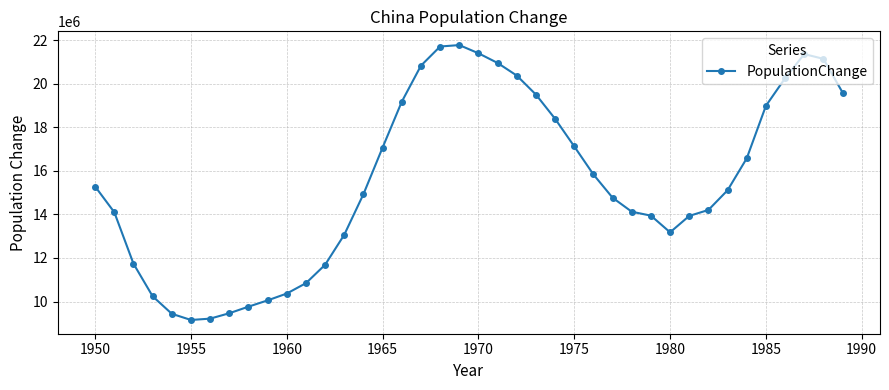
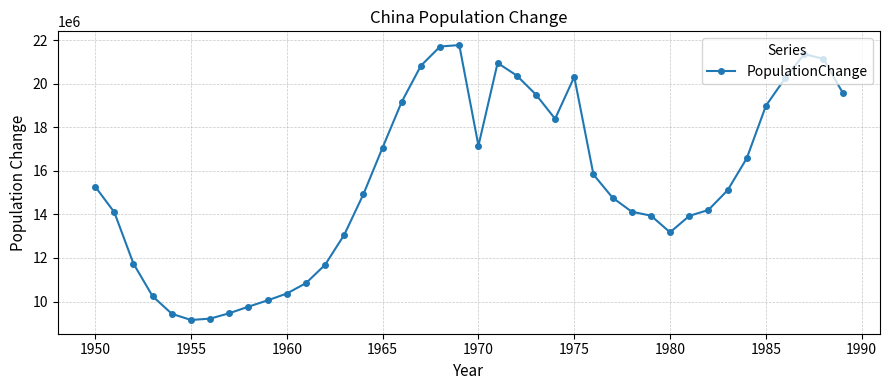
1970: 21400000 -> 17200000
1975: 17100000 -> 20300000
